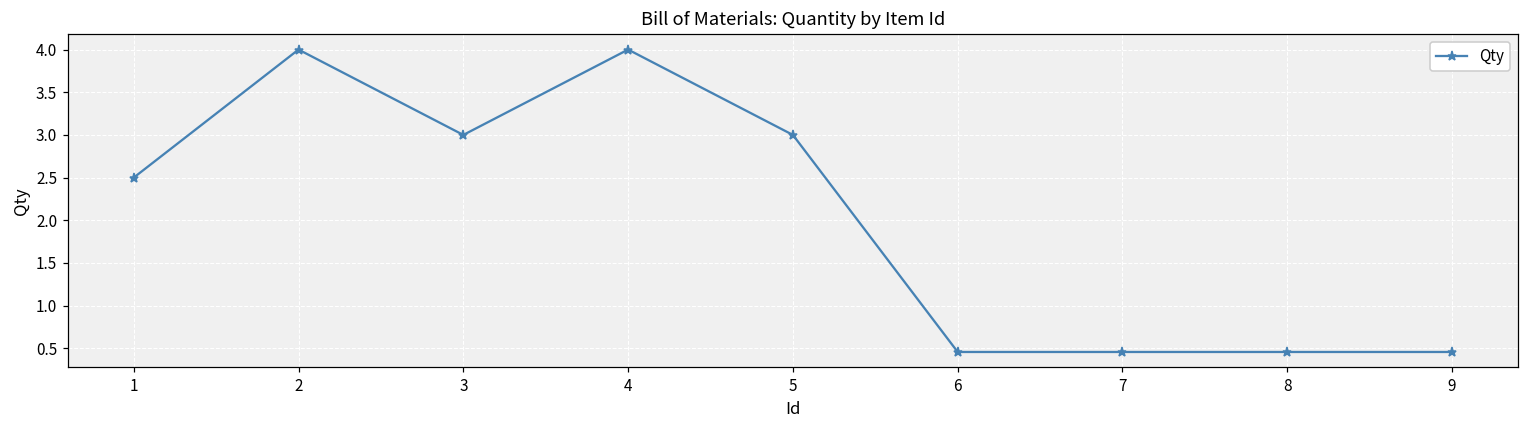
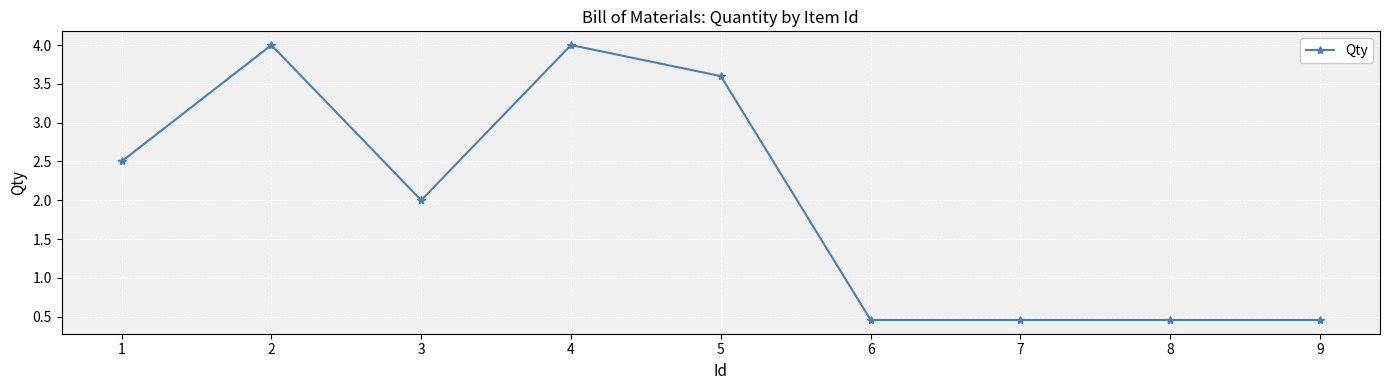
3: 3 -> 2
5: 3.0 -> 3.6
